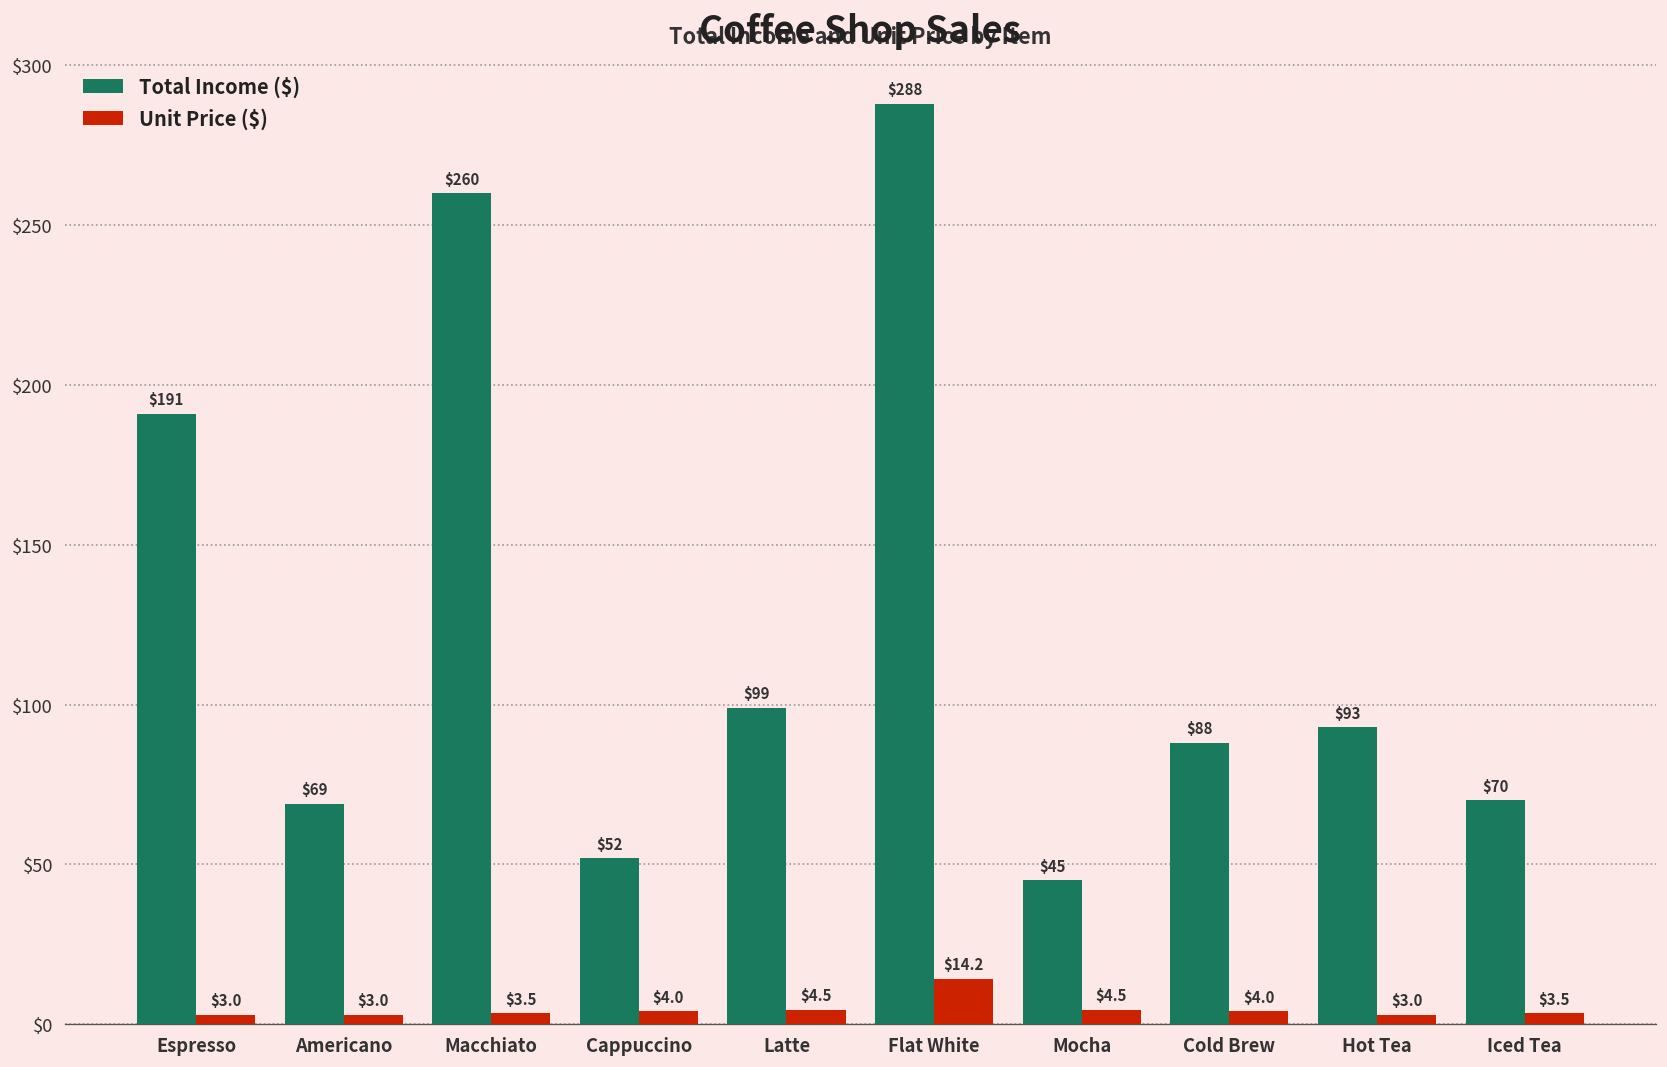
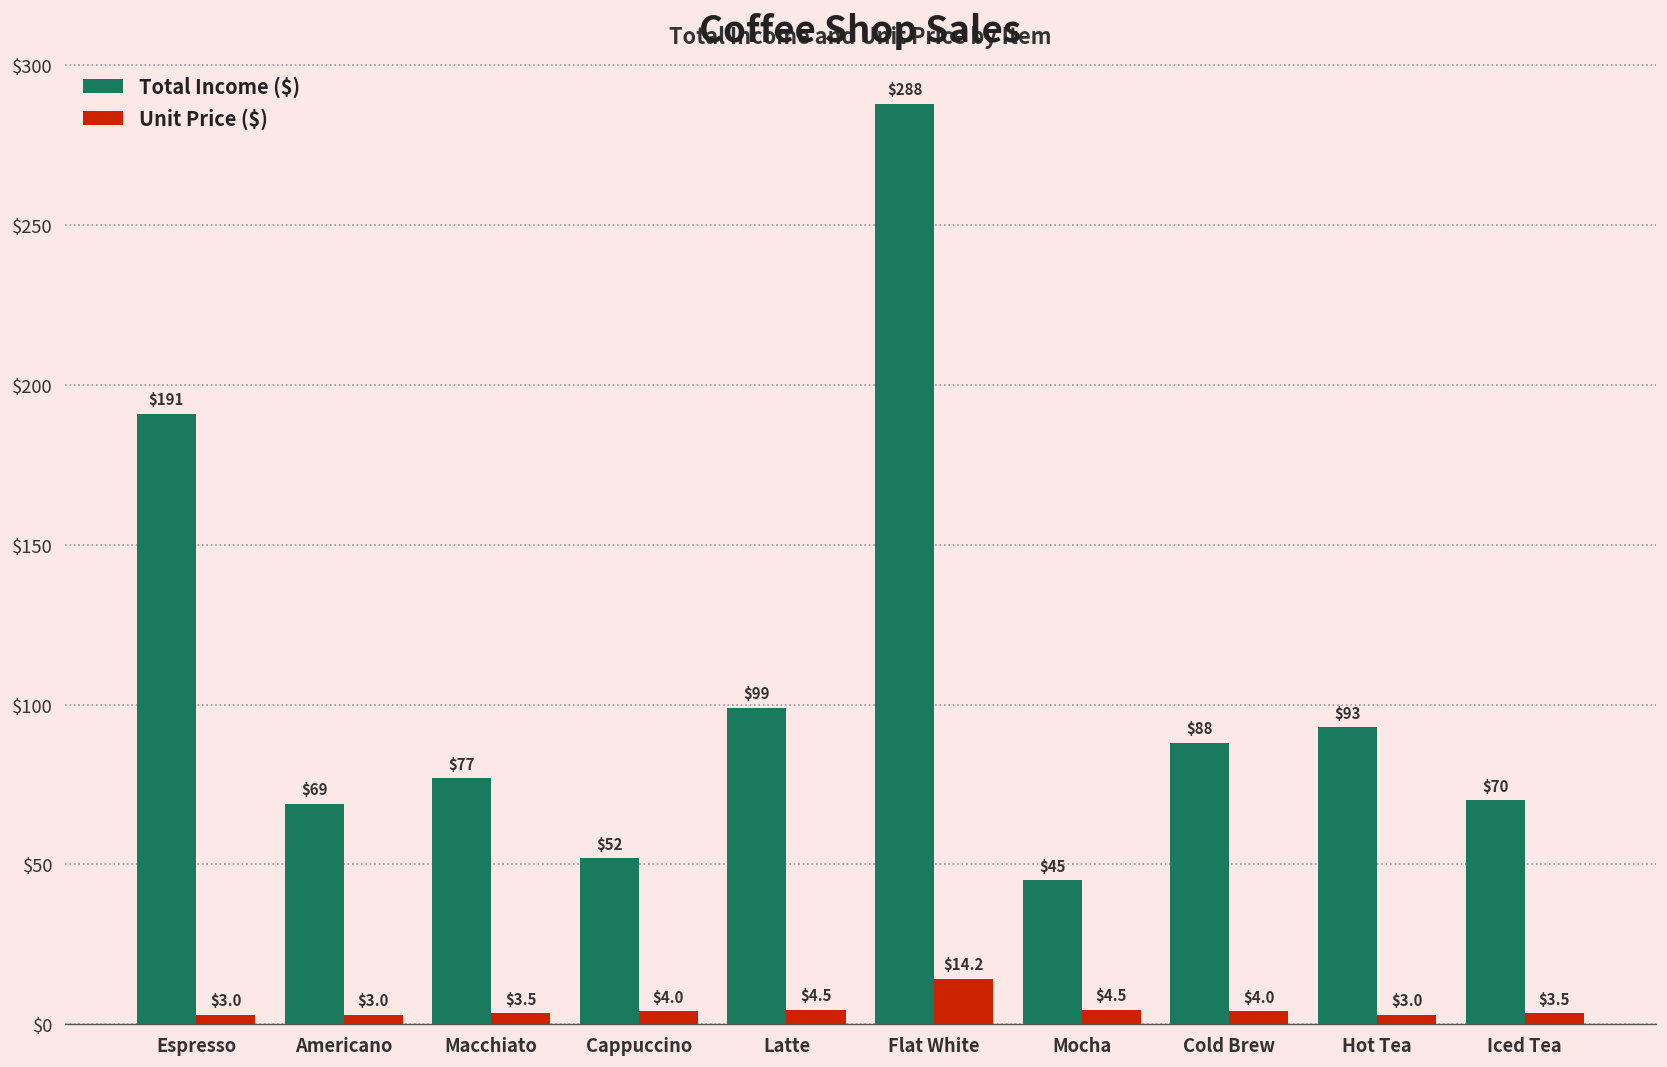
Total Income ($), Macchiato: $260 -> $77
